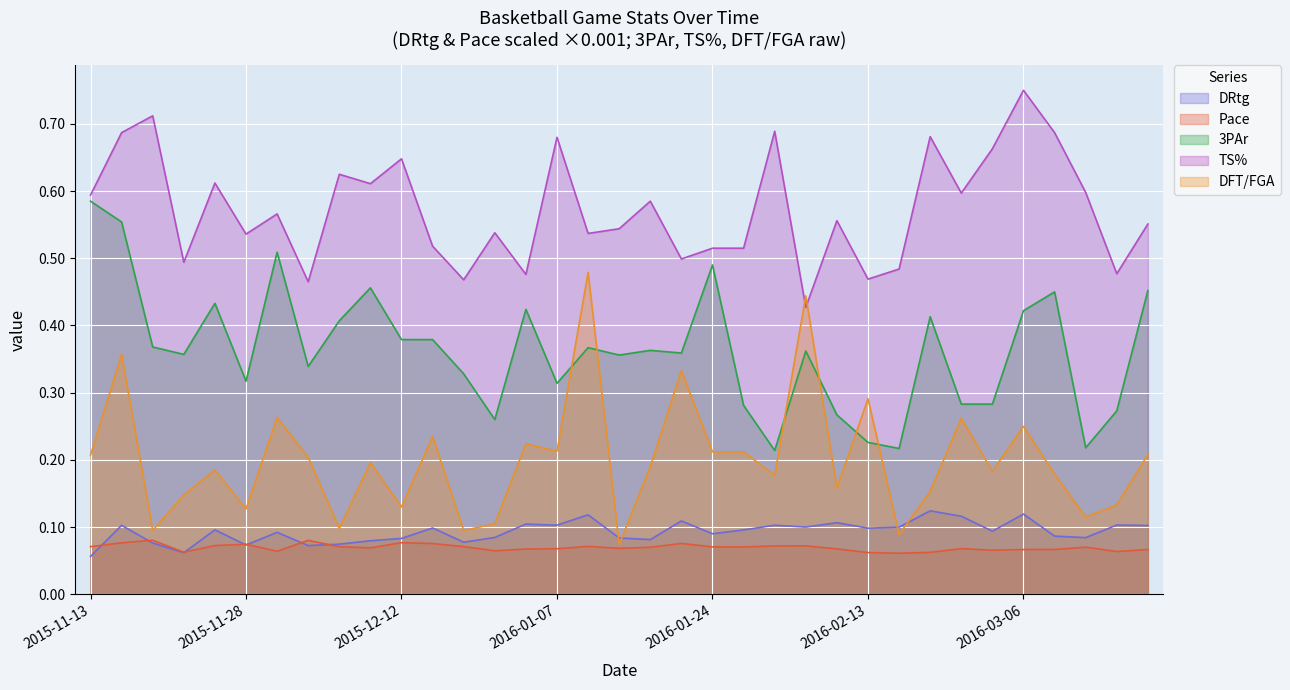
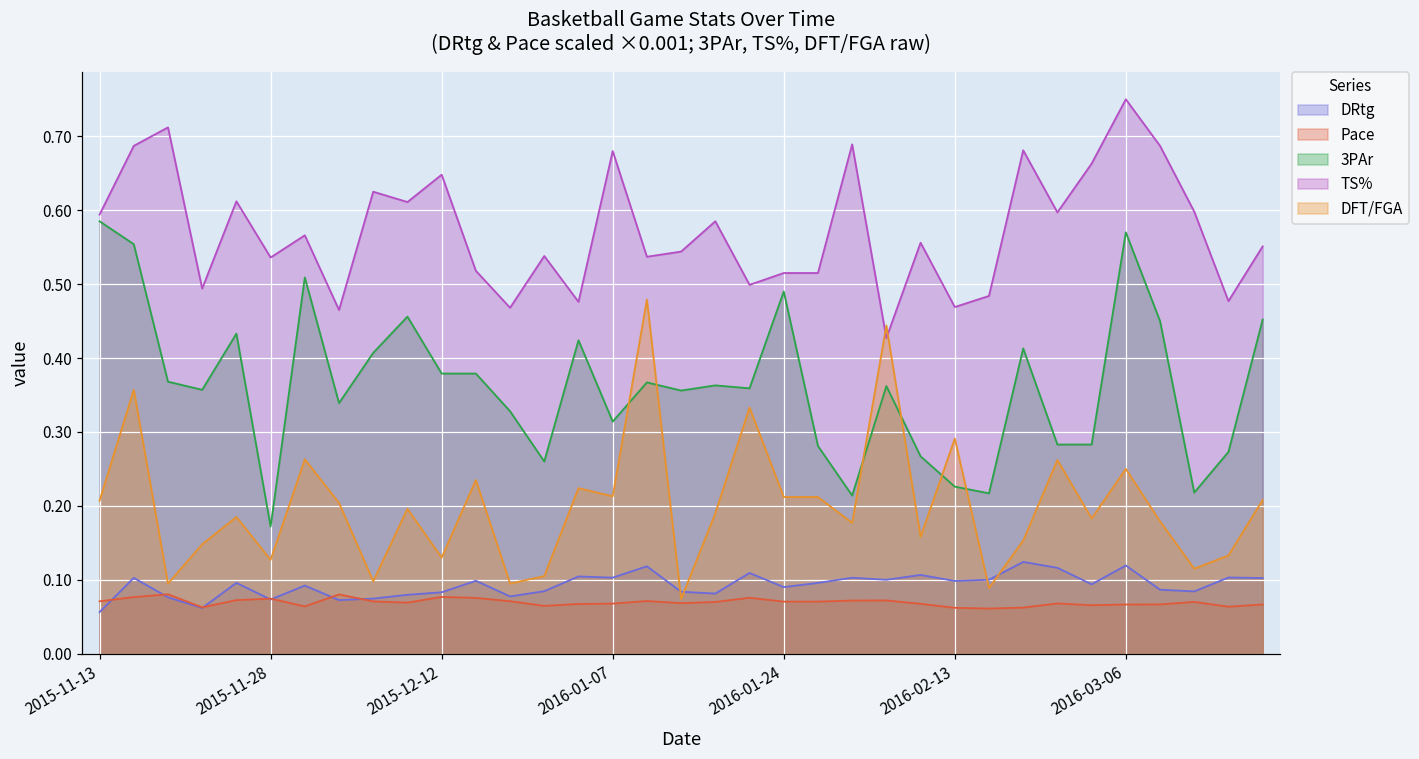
3PAr, 2015-11-28: 0.32 -> 0.17
3PAr, 2016-03-06: 0.42 -> 0.57
